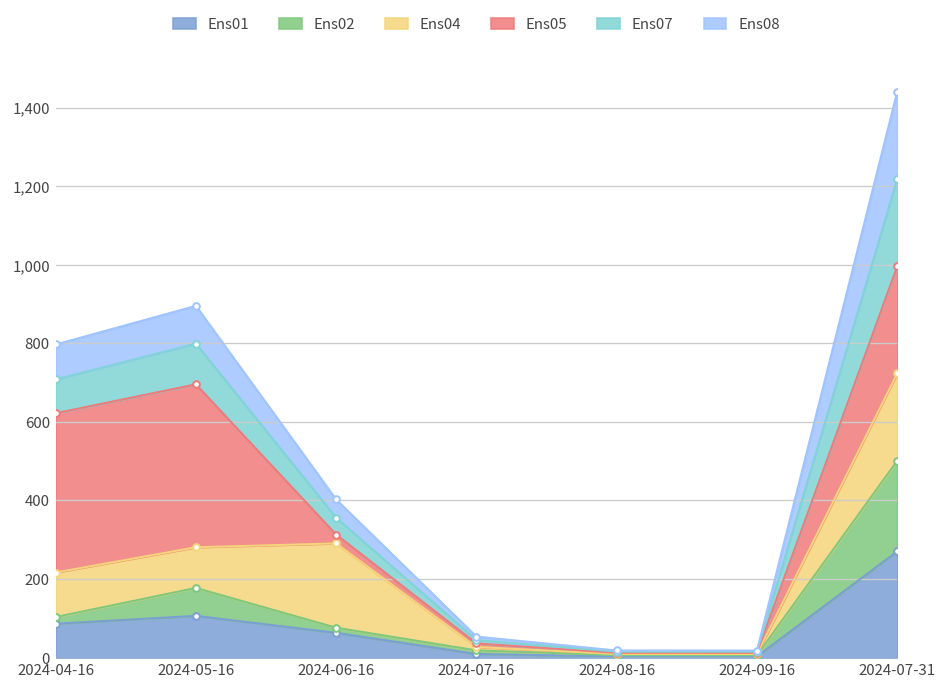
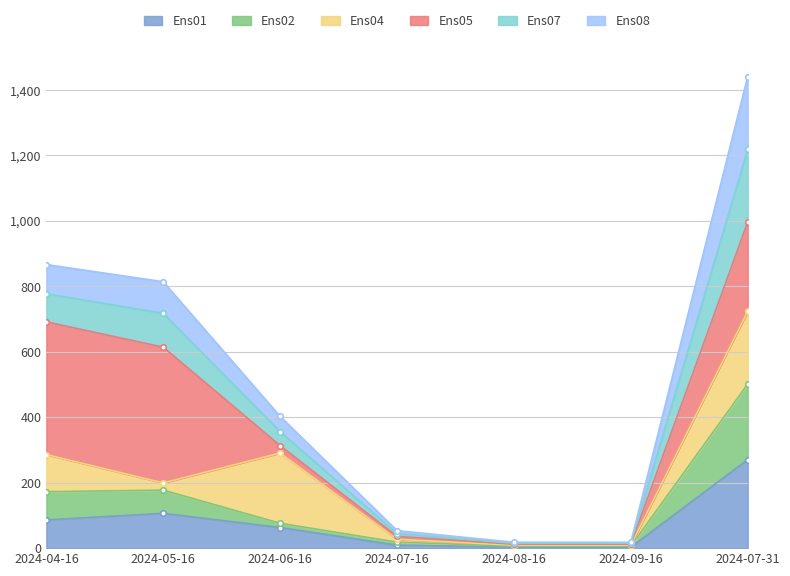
Ens02, 2024-04-16: 20 -> 90
Ens04, 2024-05-16: 100 -> 20
